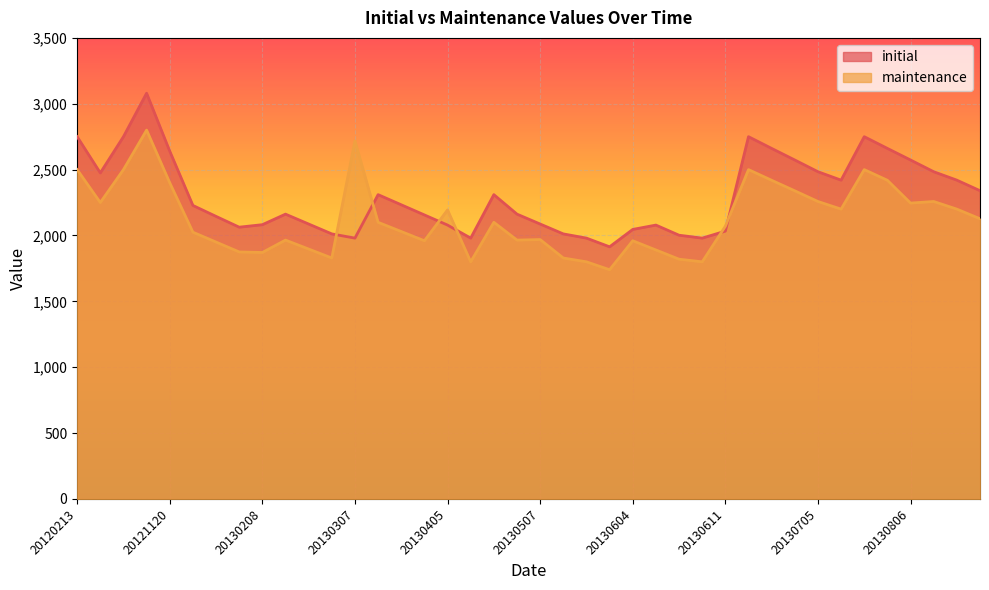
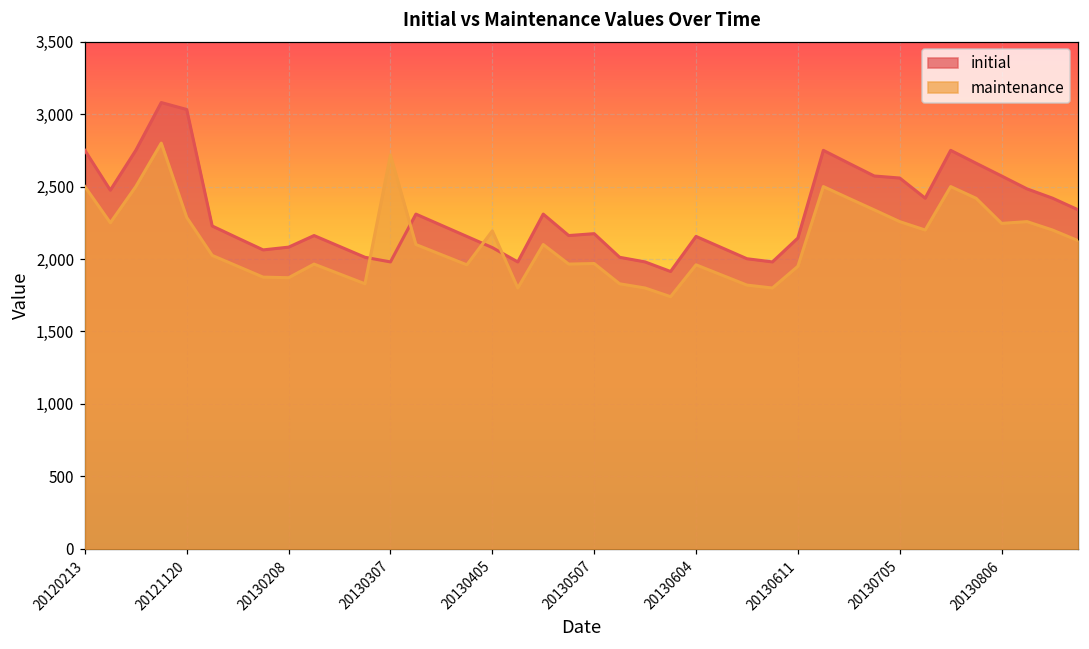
initial, 20121120: 2,640 -> 3,030
maintenance, 20121120: 2,400 -> 2,290
initial, 20130507: 2,090 -> 2,180
initial, 20130604: 2,050 -> 2,160
initial, 20130611: 2,030 -> 2,150
maintenance, 20130611: 2,070 -> 1,950
initial, 20130705: 2,480 -> 2,560
